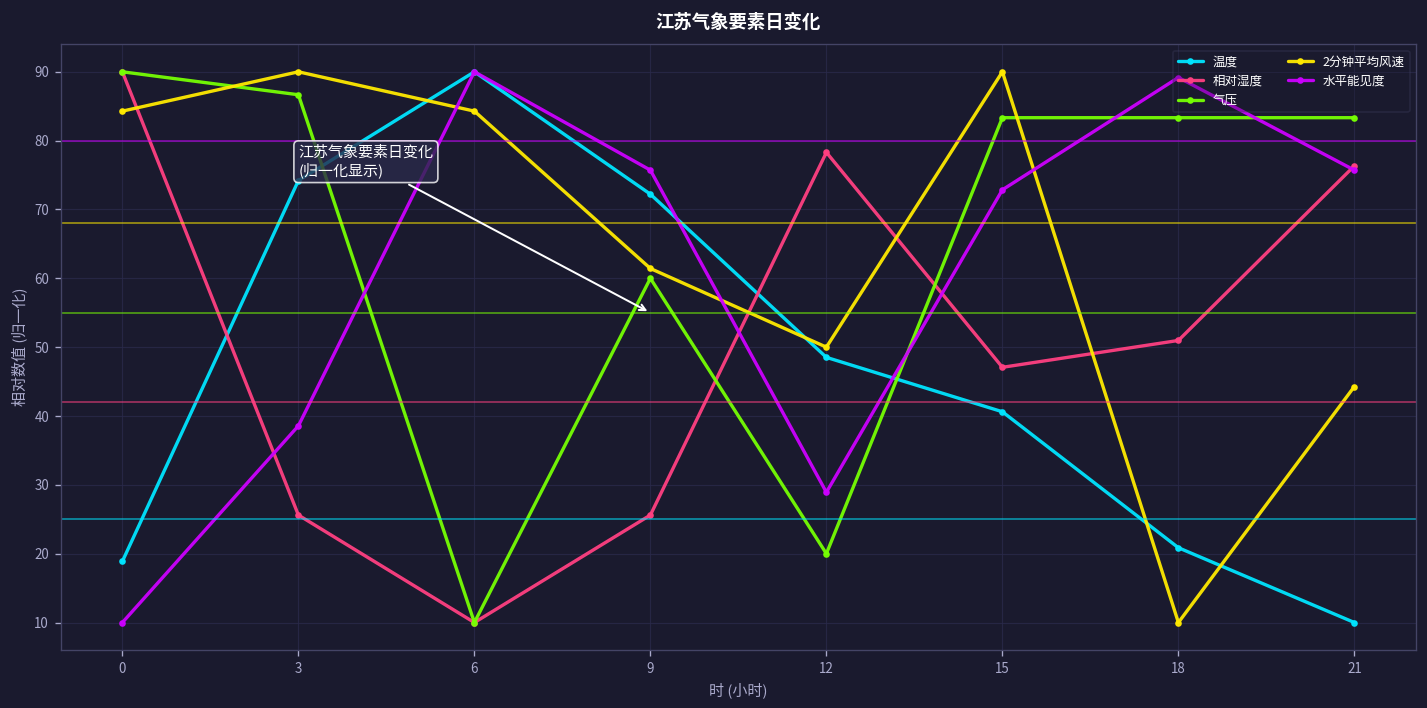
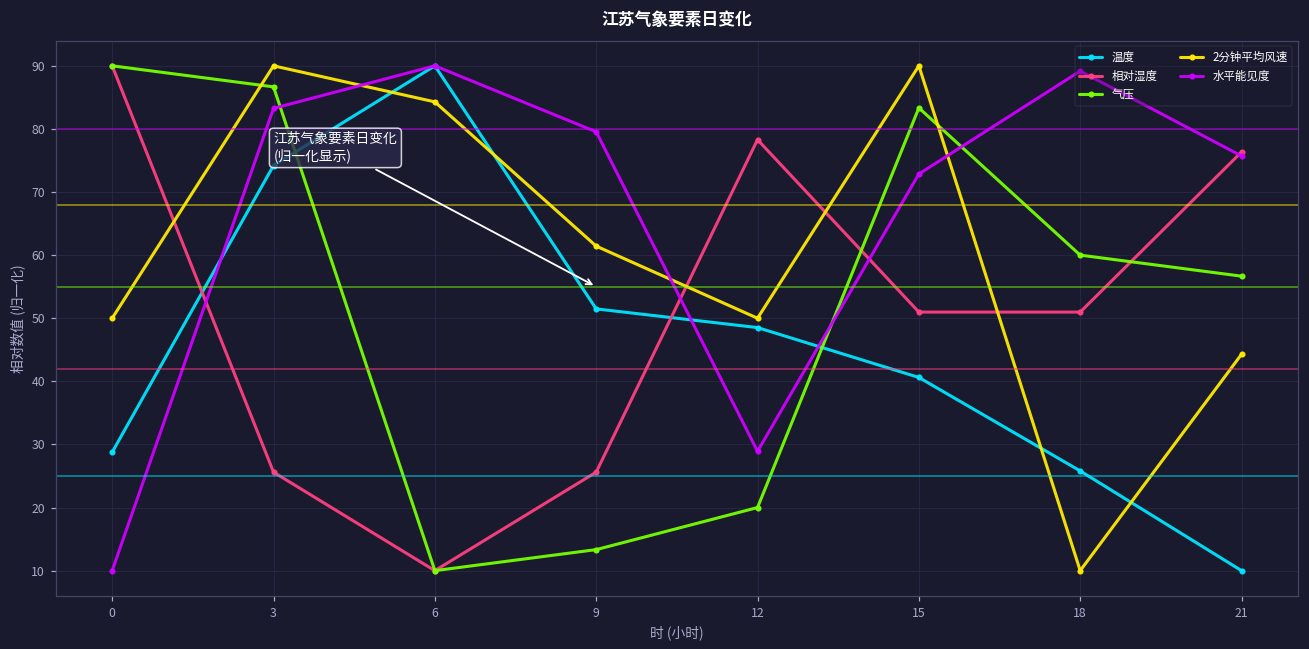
温度, 0: 19 -> 29
2分钟平均风速, 0: 84 -> 50
水平能见度, 3: 39 -> 83
温度, 9: 72 -> 51
气压, 9: 60 -> 13
水平能见度, 9: 76 -> 80
相对湿度, 15: 47 -> 51
温度, 18: 21 -> 26
气压, 18: 83 -> 60
气压, 21: 83 -> 57
